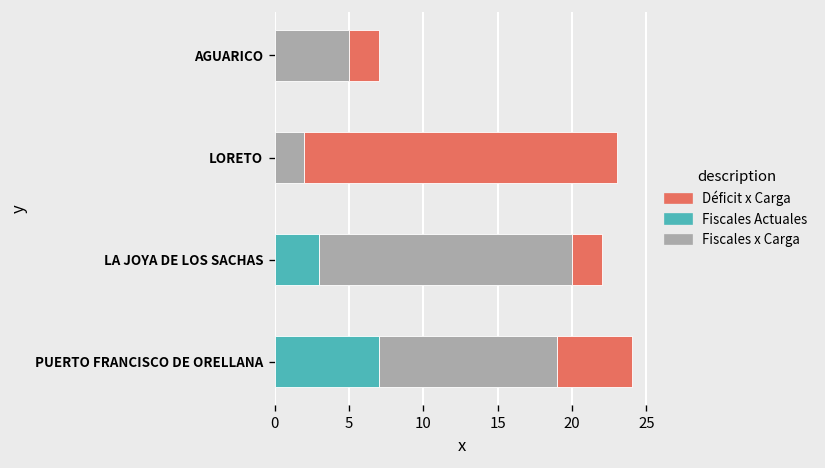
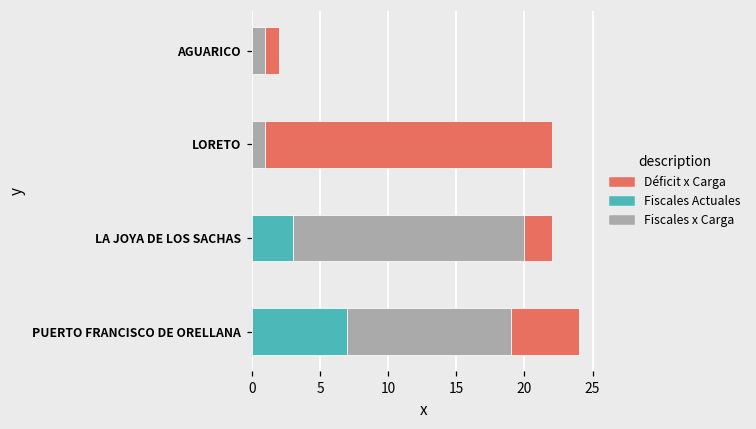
Fiscales x Carga, AGUARICO: 5 -> 1
Déficit x Carga, AGUARICO: 2 -> 1
Fiscales x Carga, LORETO: 2 -> 1
